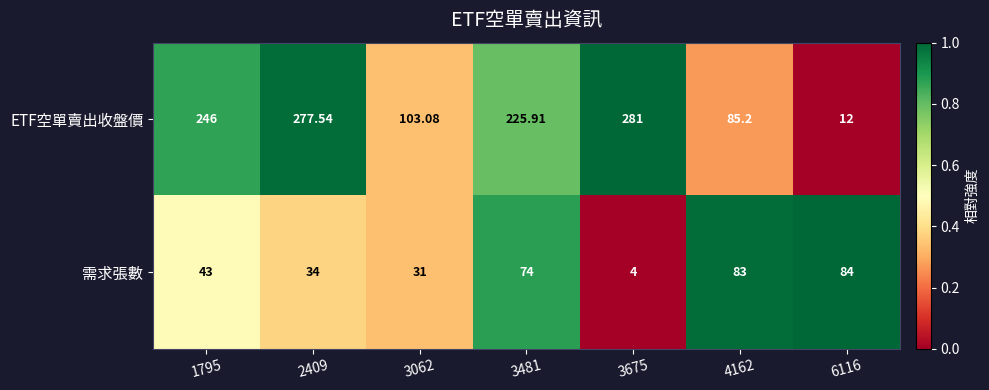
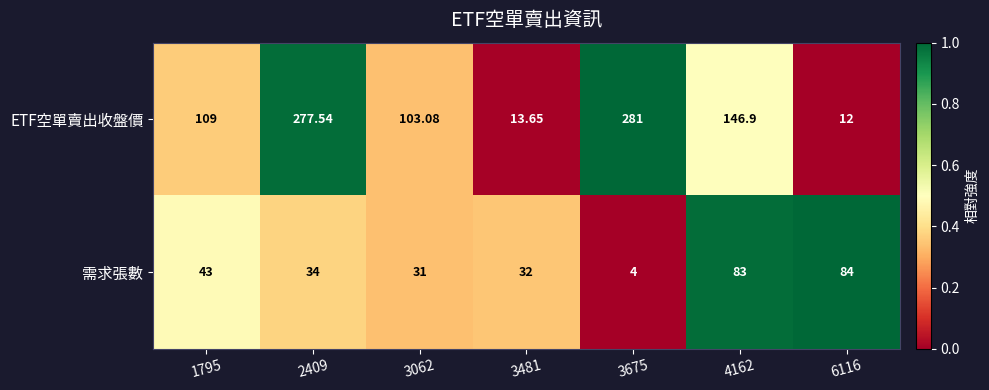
ETF空單賣出收盤價, 1795: 246 -> 109
ETF空單賣出收盤價, 3481: 225.91 -> 13.65
ETF空單賣出收盤價, 4162: 85.2 -> 146.9
需求張數, 3481: 74 -> 32
